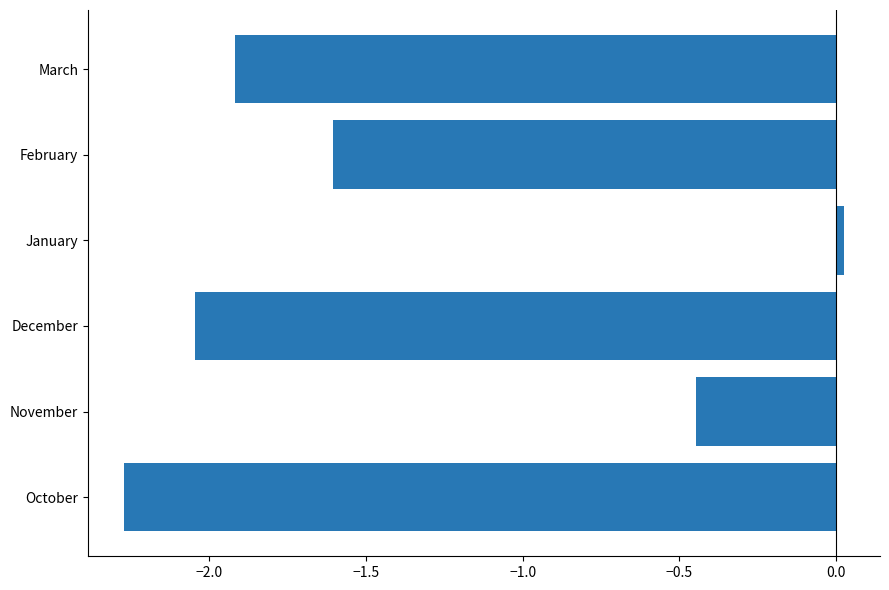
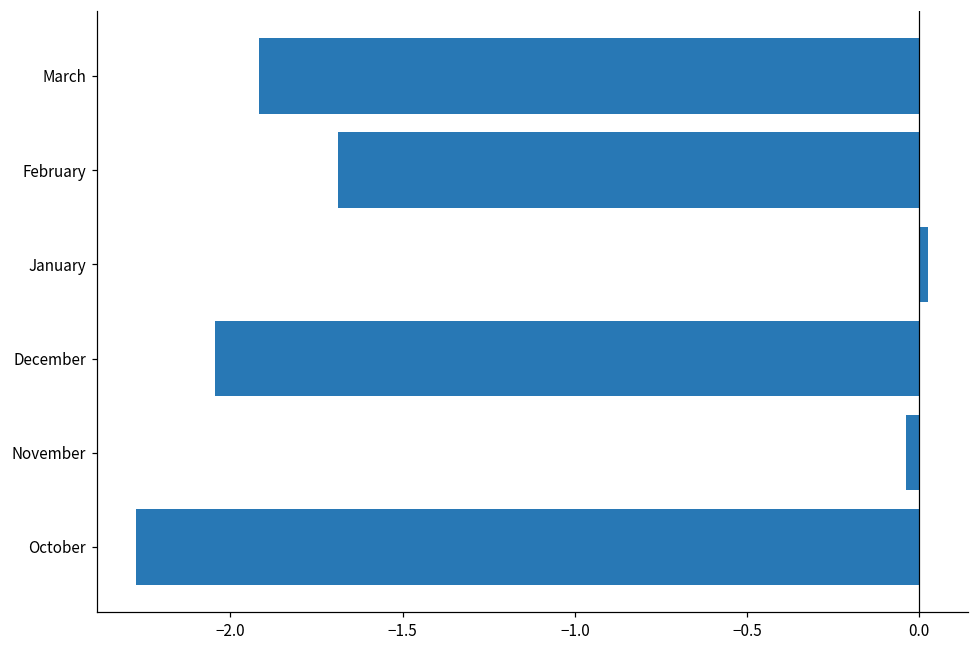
February: -1.60 -> -1.69
November: -0.45 -> -0.04
